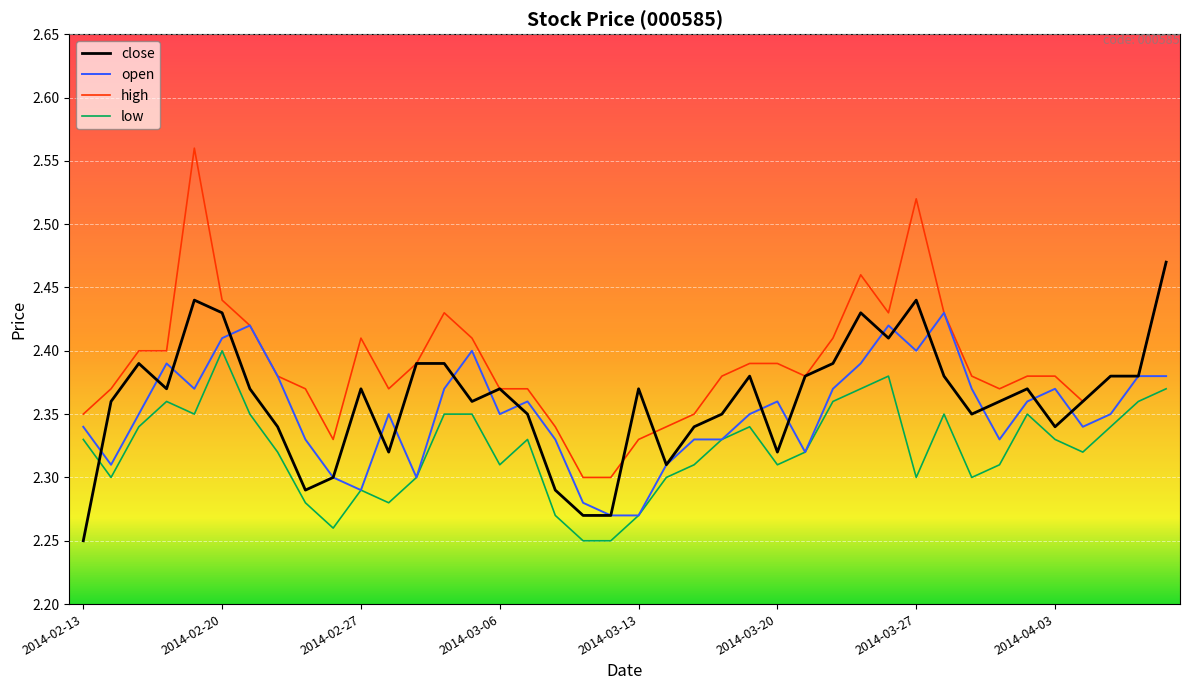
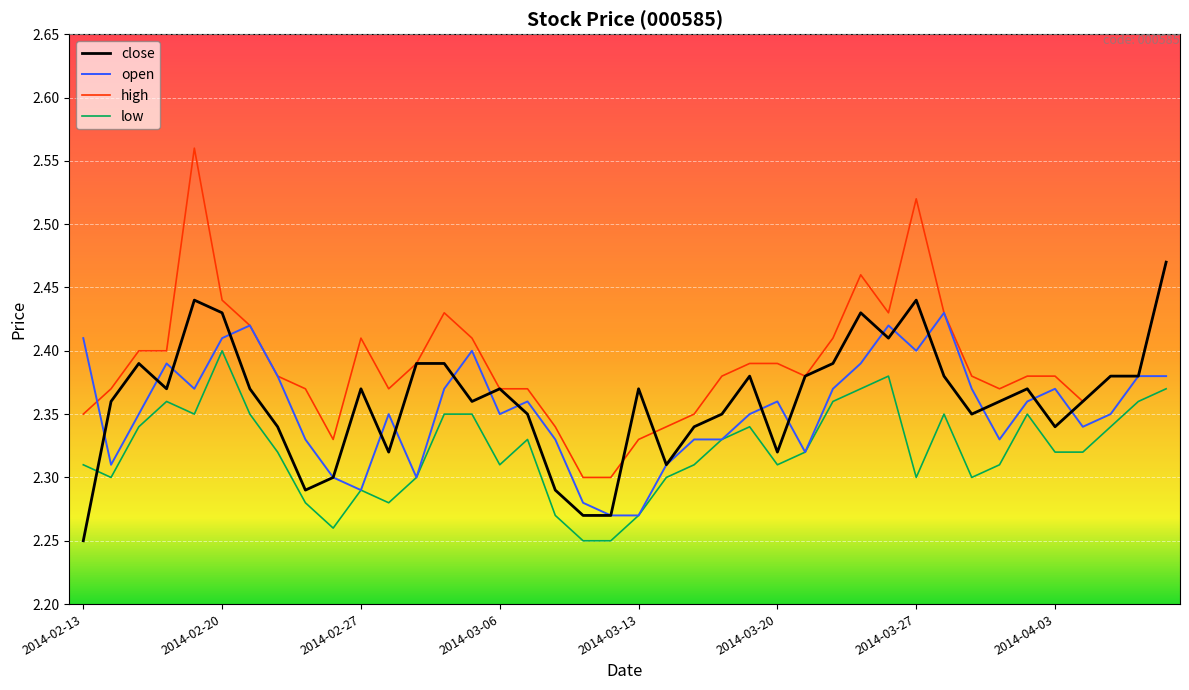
open, 2014-02-13: 2.34 -> 2.41
low, 2014-02-13: 2.33 -> 2.31
low, 2014-04-03: 2.33 -> 2.32
